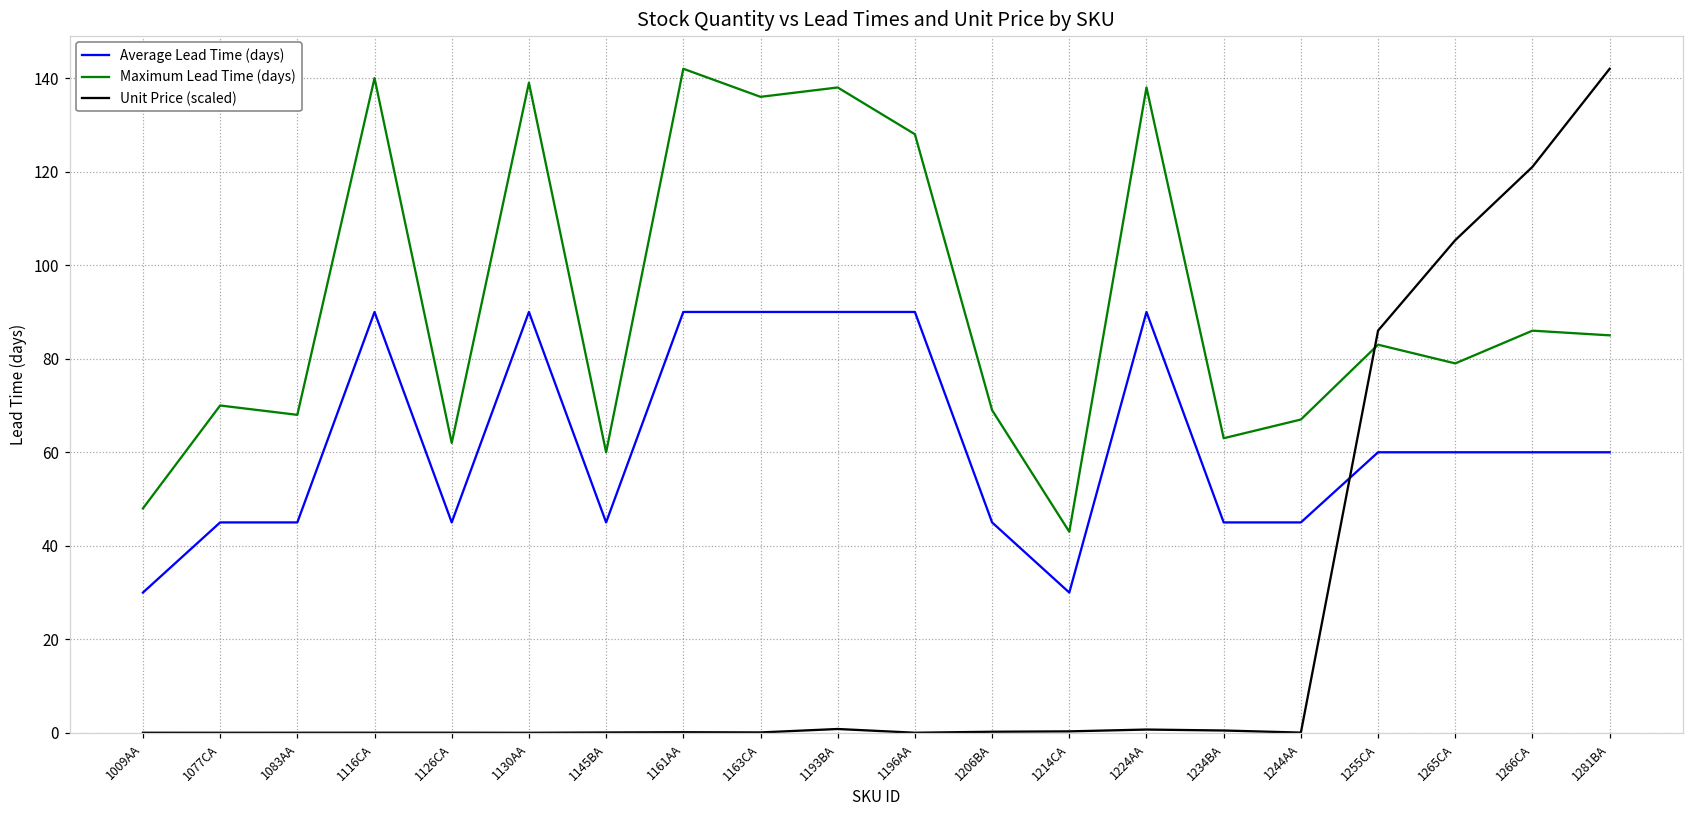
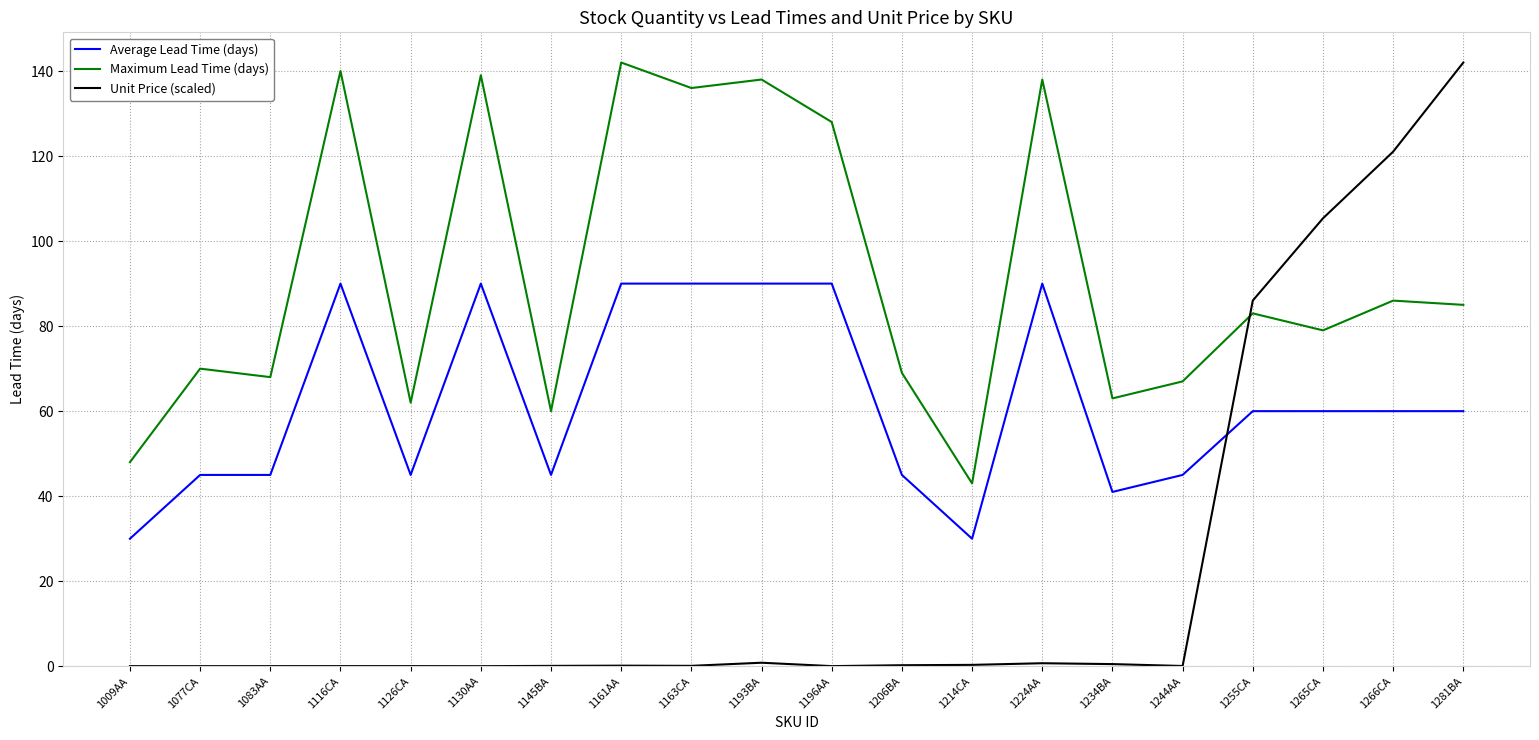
Average Lead Time (days), 1234BA: 45 -> 41
